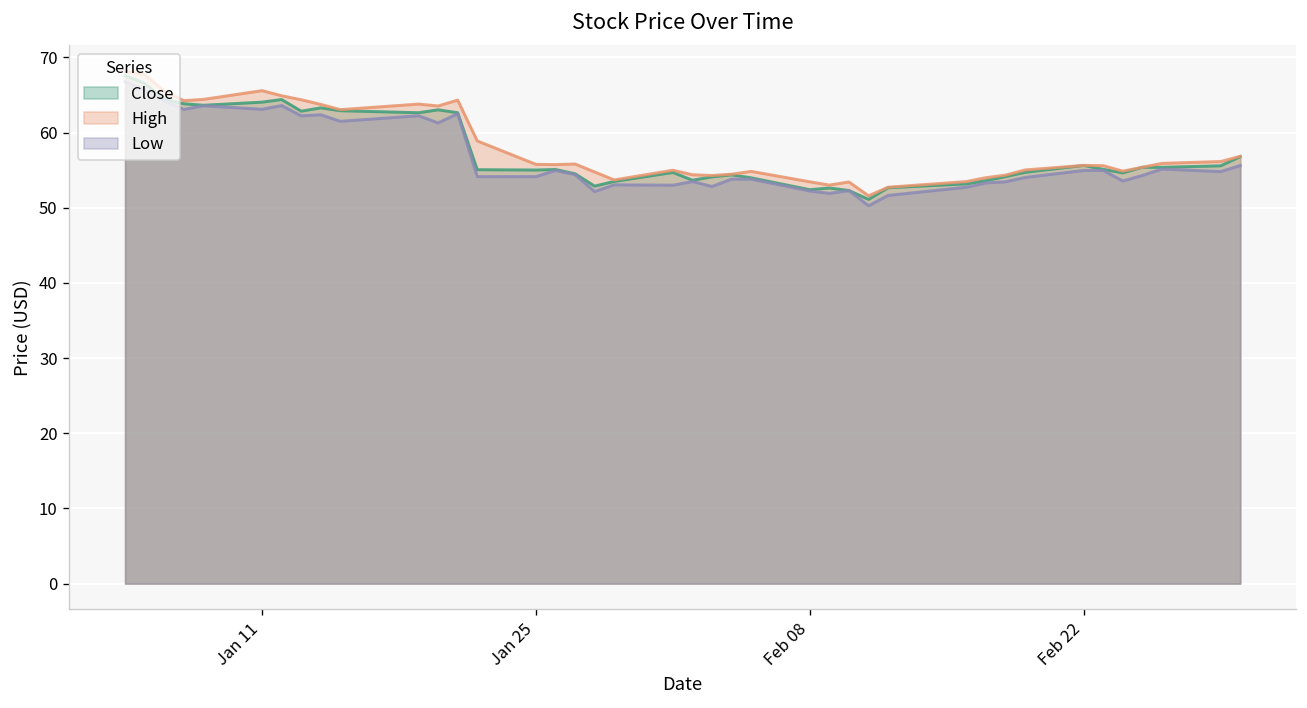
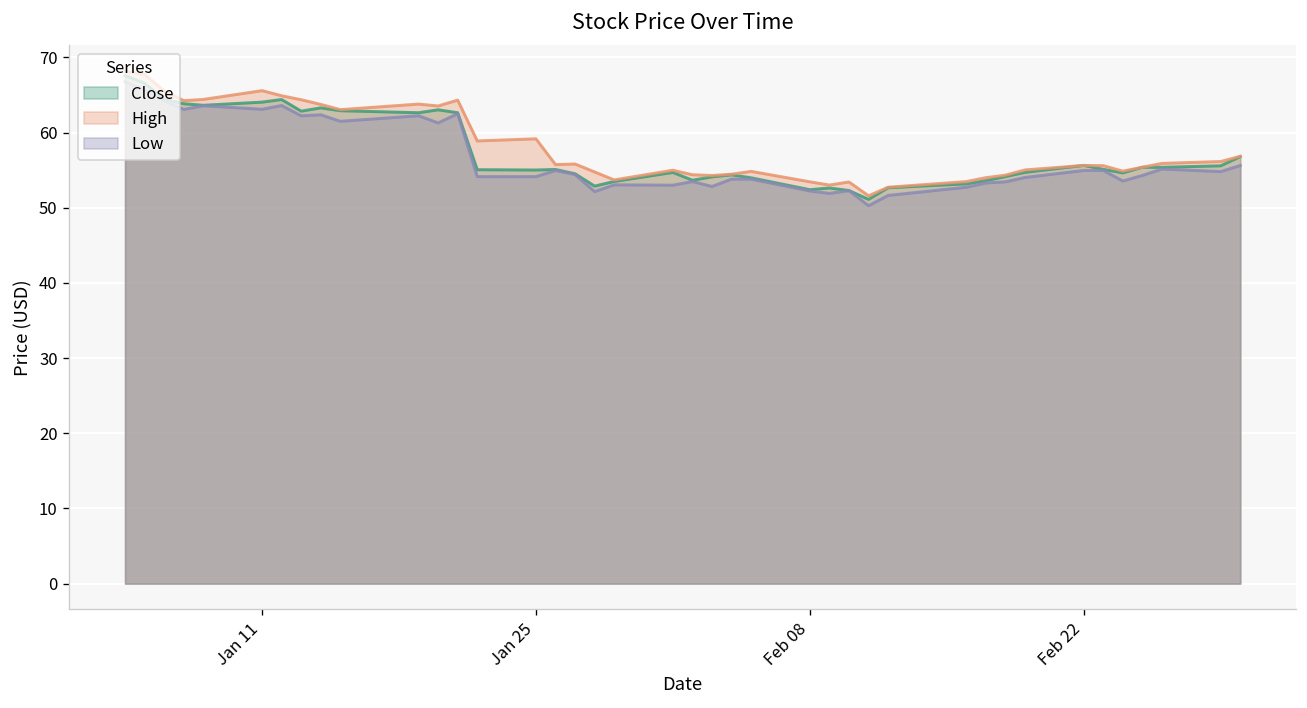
High, Jan 25: 56 -> 59
